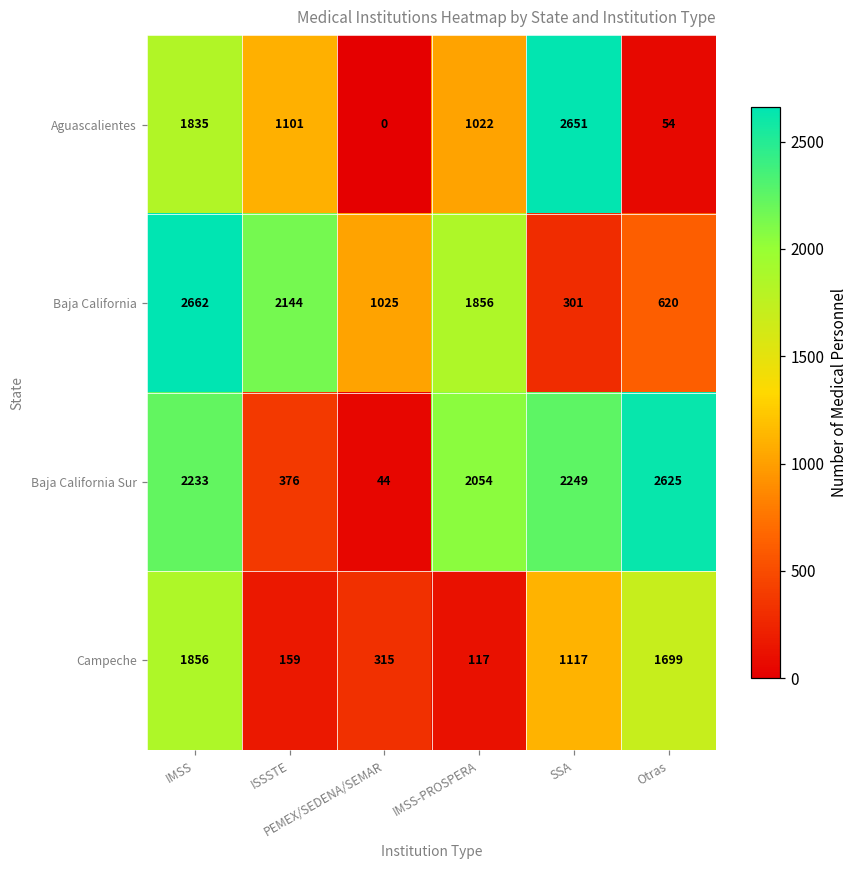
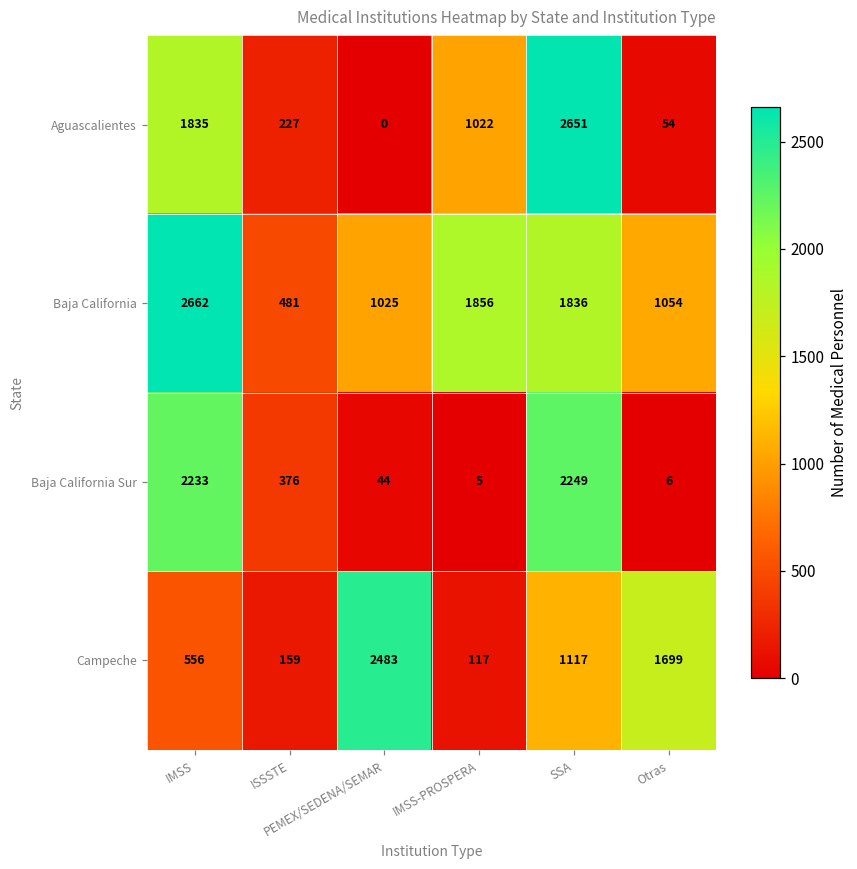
Aguascalientes, ISSSTE: 1101 -> 227
Baja California, ISSSTE: 2144 -> 481
Baja California, SSA: 301 -> 1836
Baja California, Otras: 620 -> 1054
Baja California Sur, IMSS-PROSPERA: 2054 -> 5
Baja California Sur, Otras: 2625 -> 6
Campeche, IMSS: 1856 -> 556
Campeche, PEMEX/SEDENA/SEMAR: 315 -> 2483
